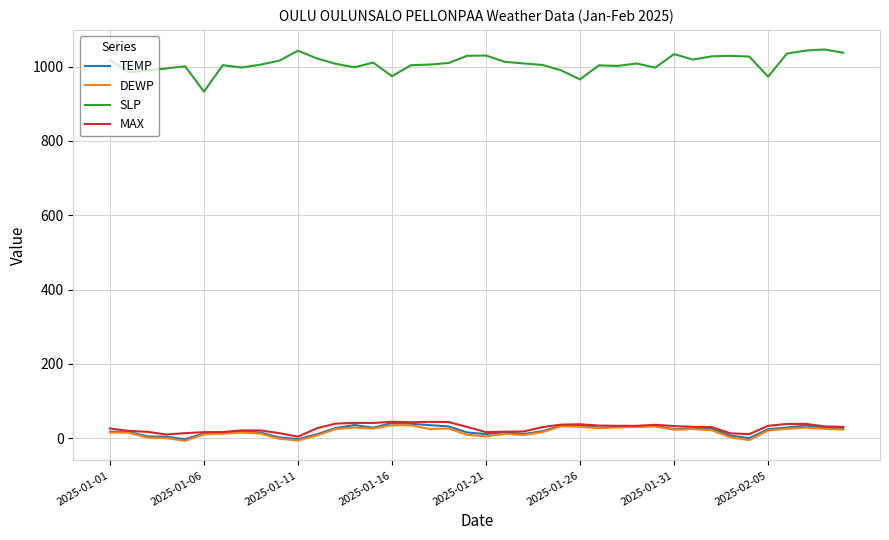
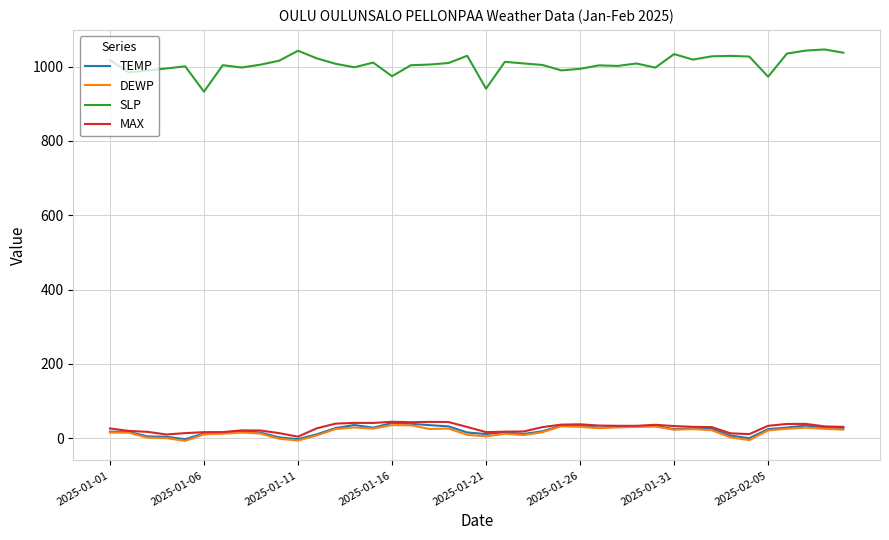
SLP, 2025-01-21: 1030 -> 940
SLP, 2025-01-26: 970 -> 990
